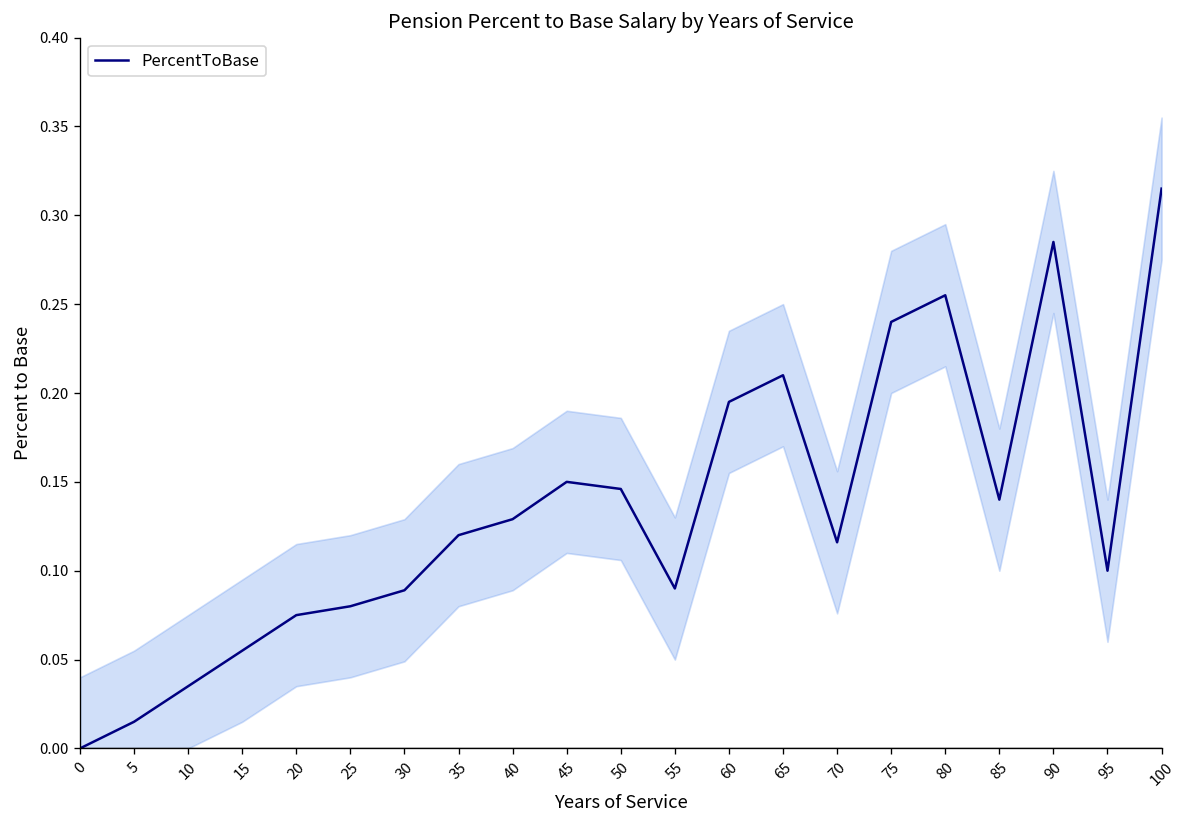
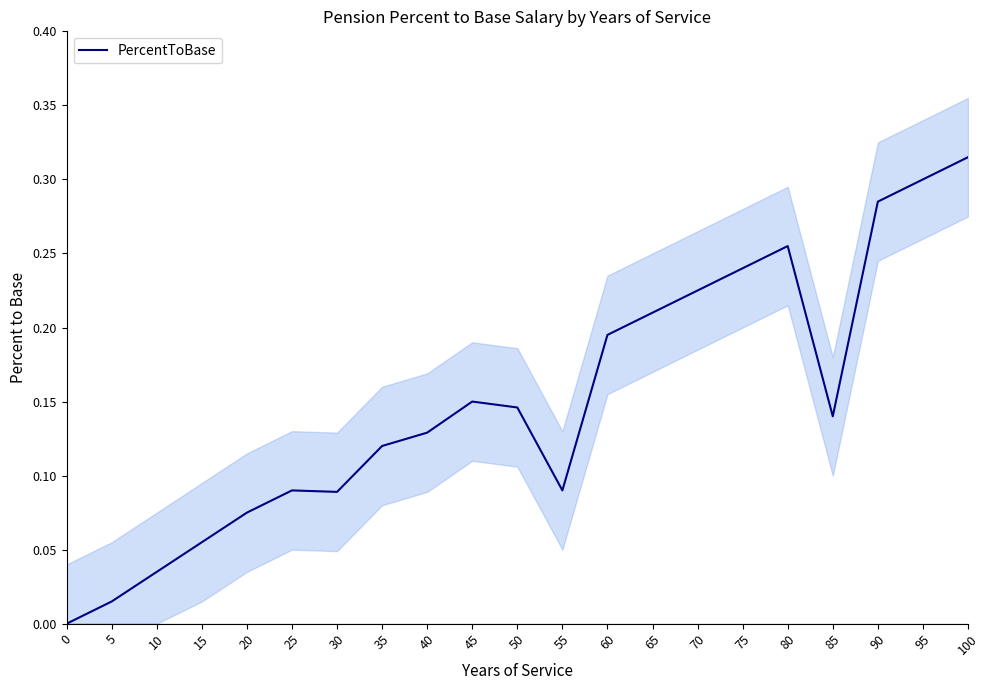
PercentToBase, 25: 0.08 -> 0.09
PercentToBase, 70: 0.116 -> 0.225
PercentToBase, 95: 0.1 -> 0.3
